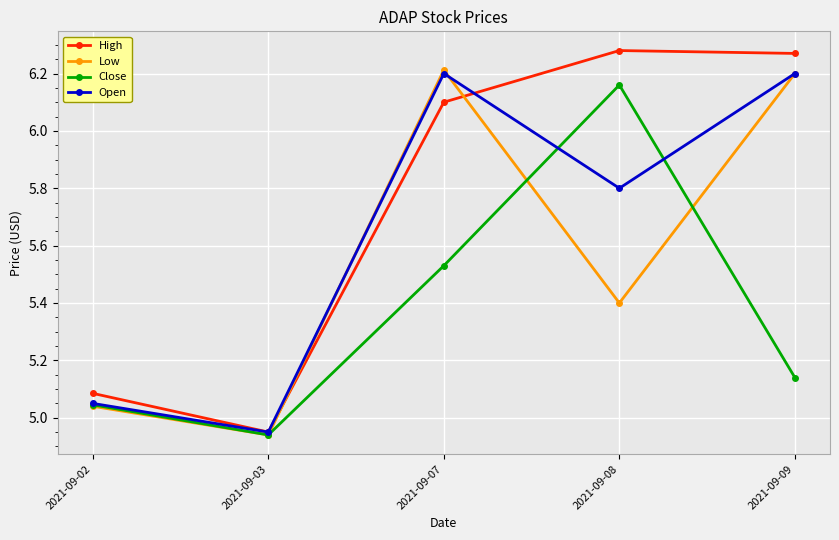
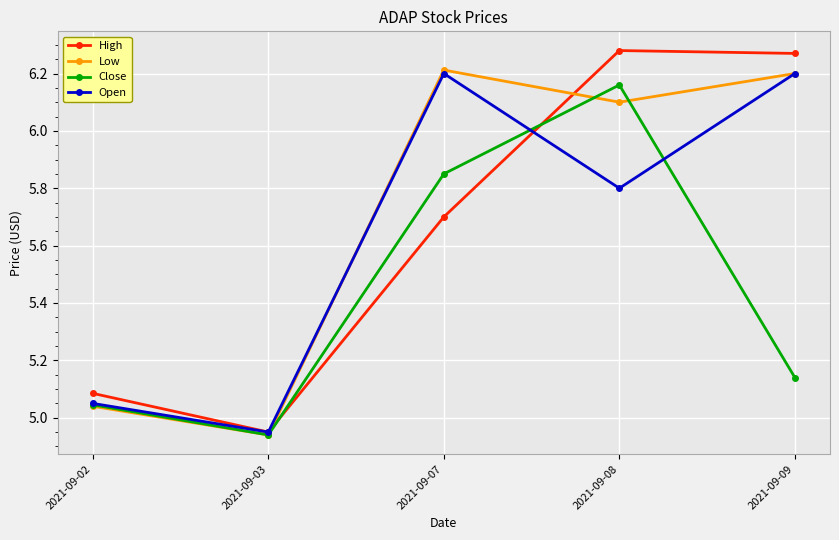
High, 2021-09-07: 6.1 -> 5.7
Close, 2021-09-07: 5.53 -> 5.85
Low, 2021-09-08: 5.4 -> 6.1
